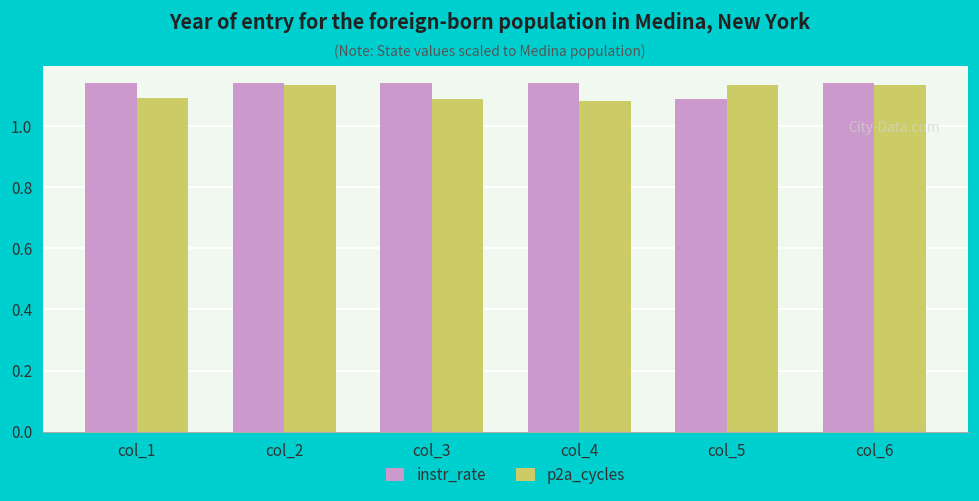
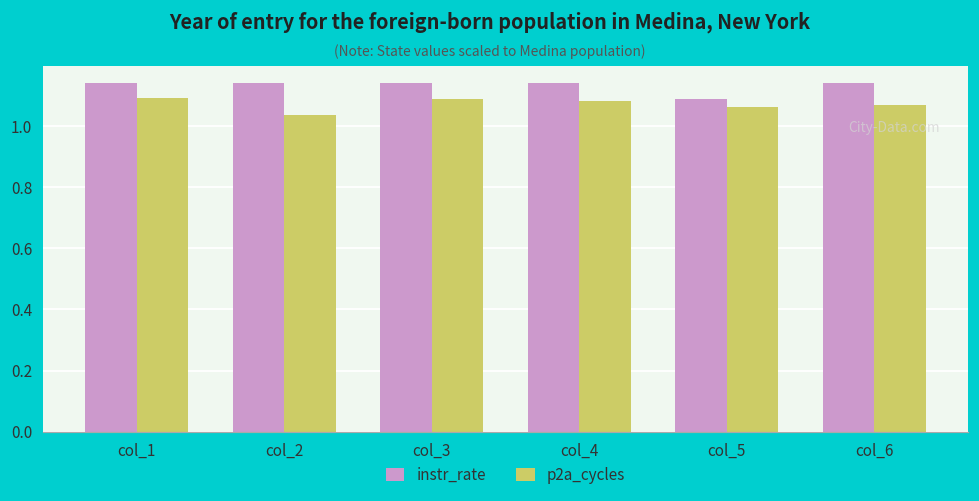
p2a_cycles, col_2: 1.13 -> 1.04
p2a_cycles, col_5: 1.13 -> 1.06
p2a_cycles, col_6: 1.13 -> 1.07
